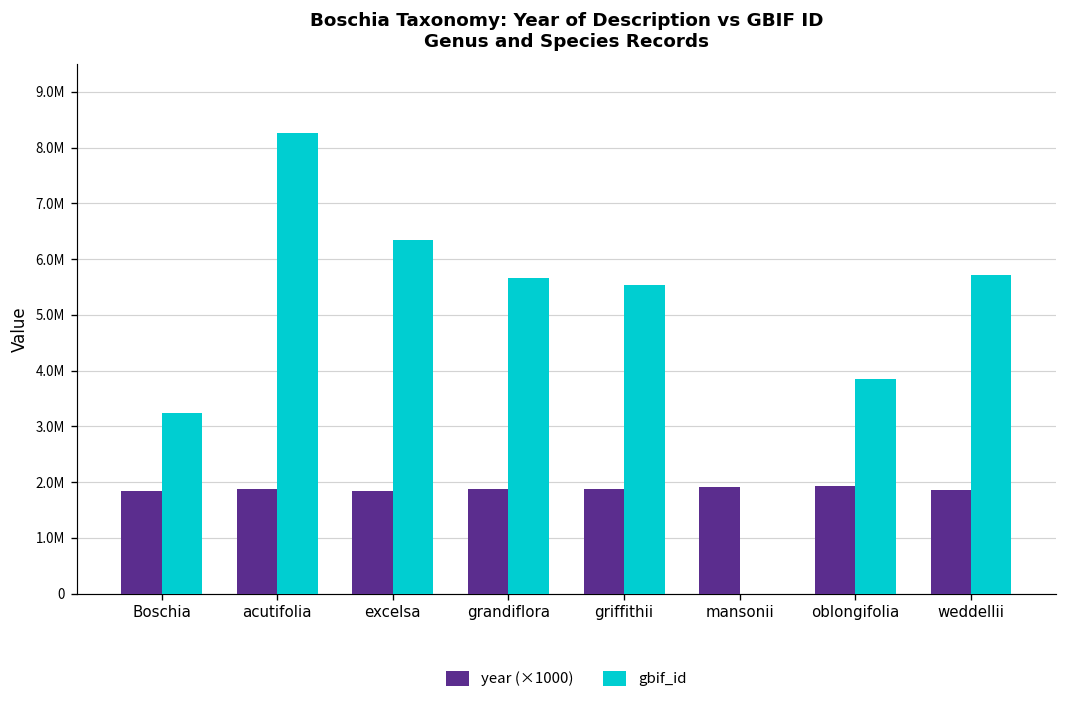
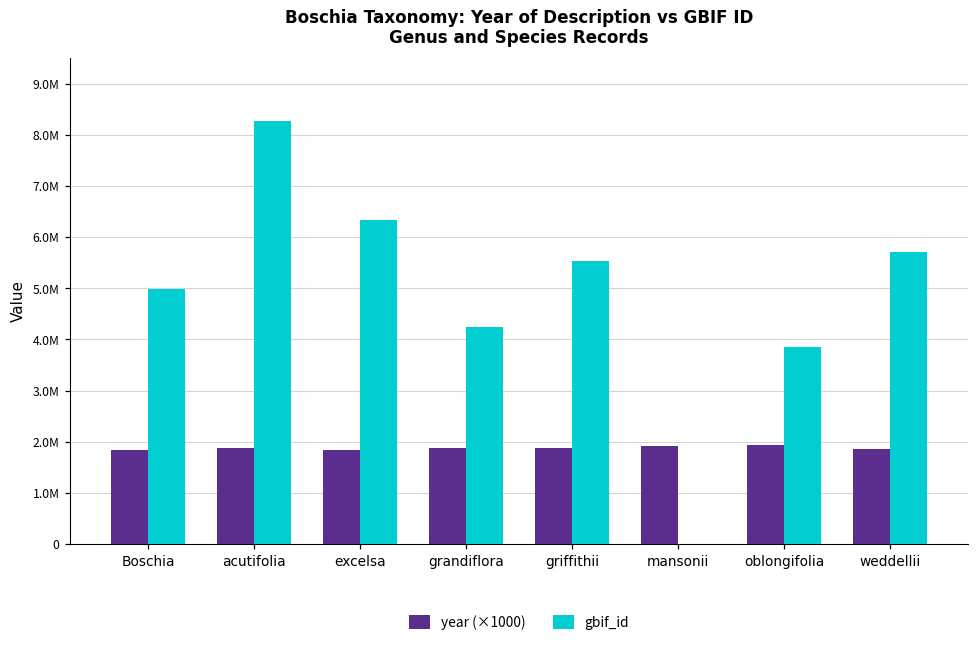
gbif_id, Boschia: 3200000 -> 5000000
gbif_id, grandiflora: 5700000 -> 4200000
